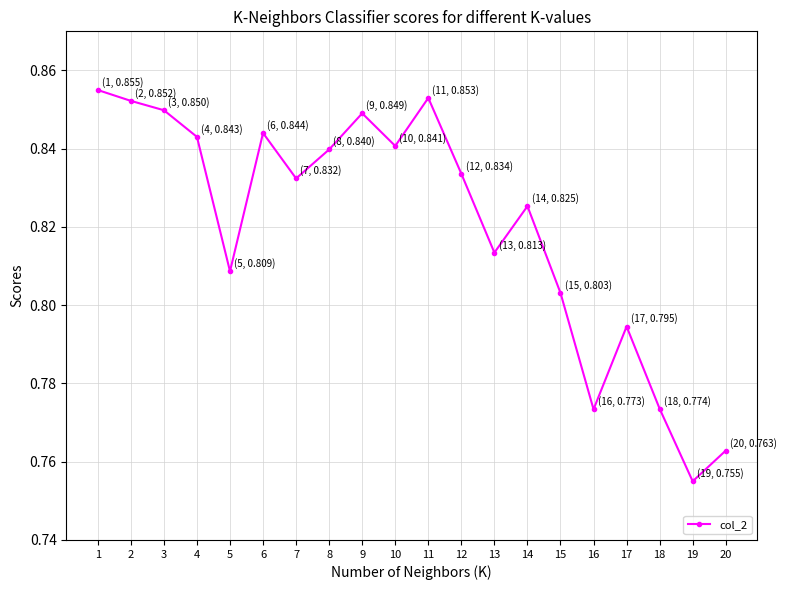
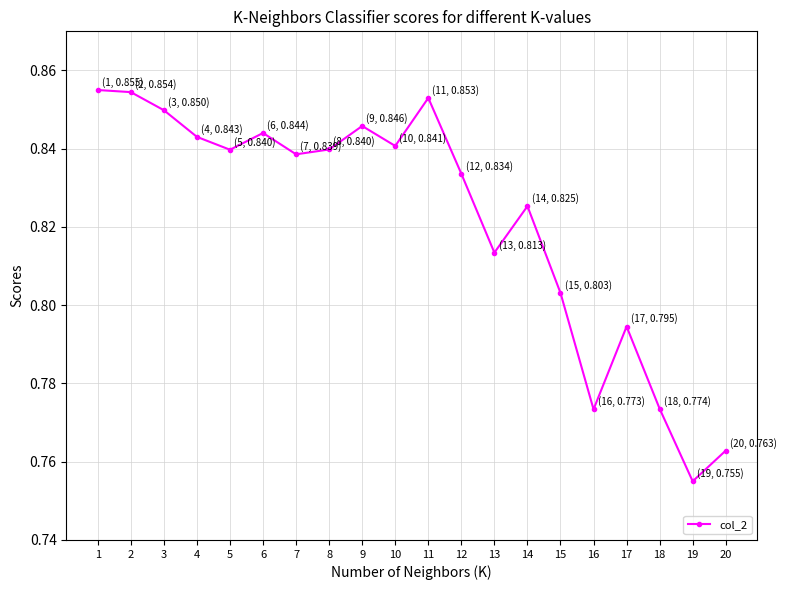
2: 0.852 -> 0.854
5: 0.809 -> 0.840
7: 0.832 -> 0.839
9: 0.849 -> 0.846
